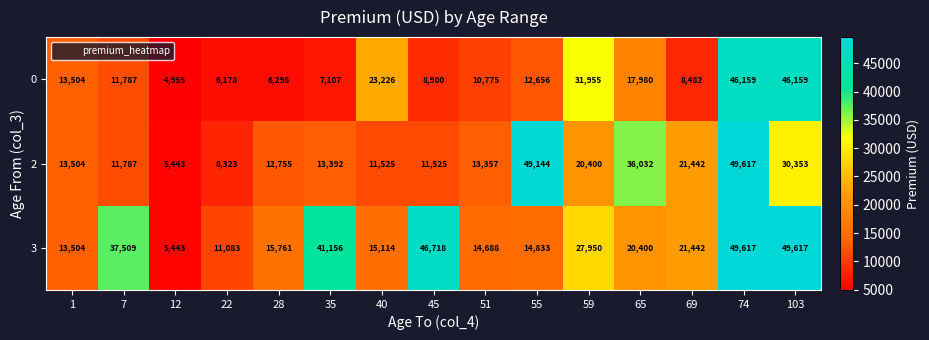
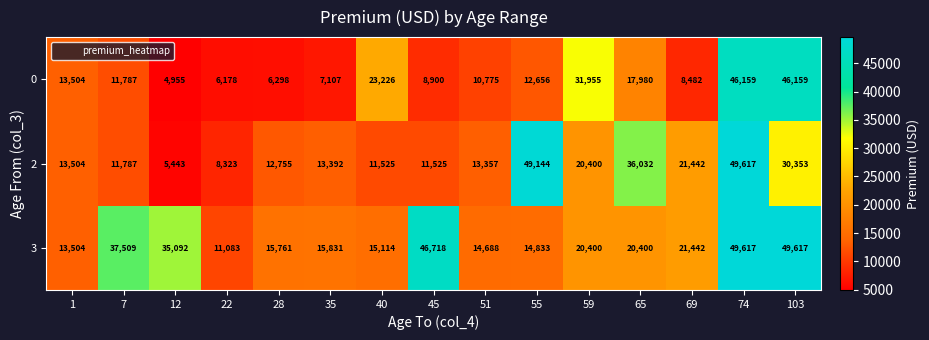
3, 12: 5,443 -> 35,092
3, 35: 41,156 -> 15,831
3, 59: 27,950 -> 20,400
